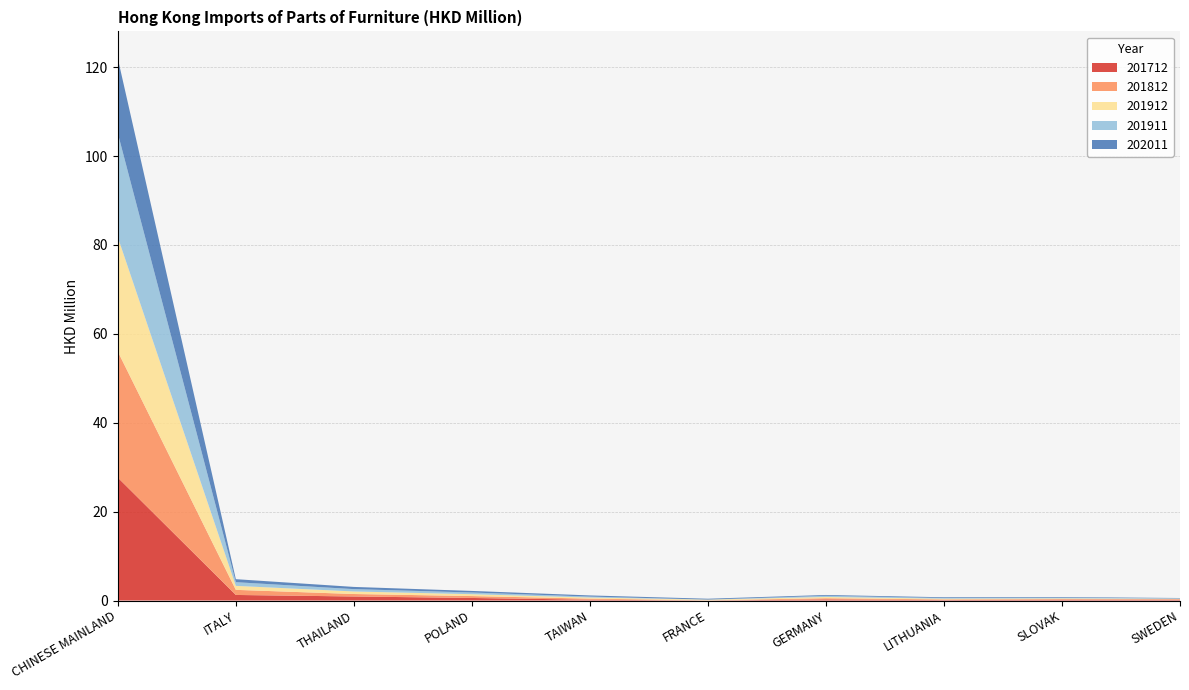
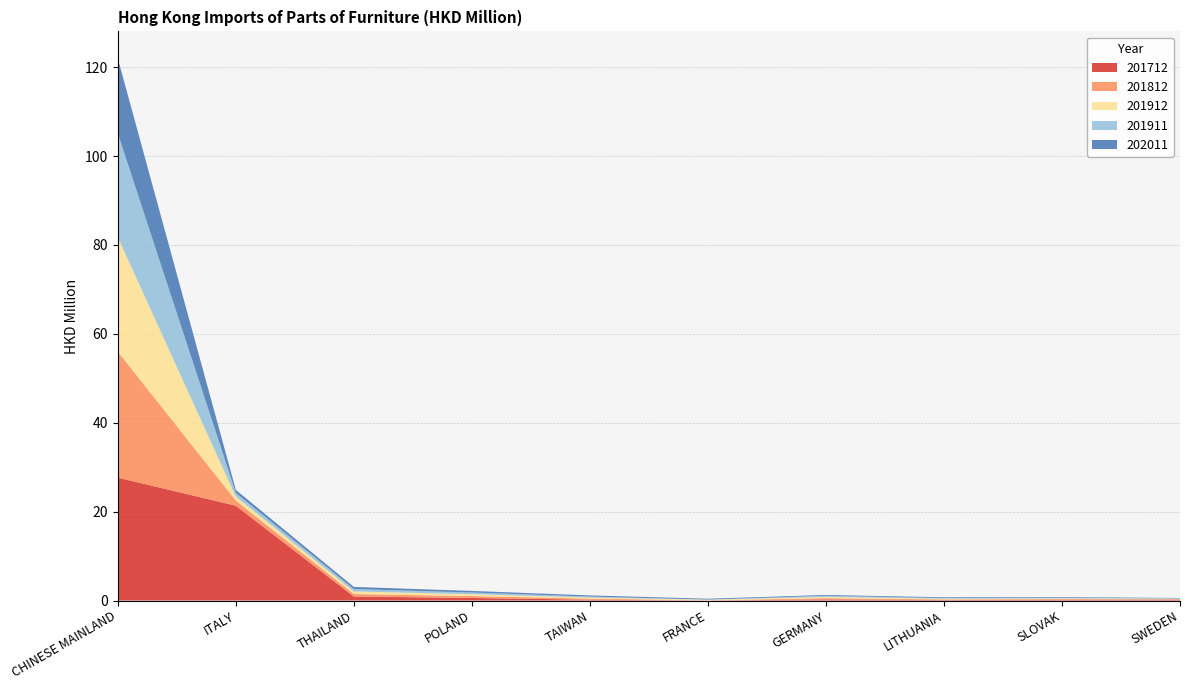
201712, ITALY: 1 -> 21
